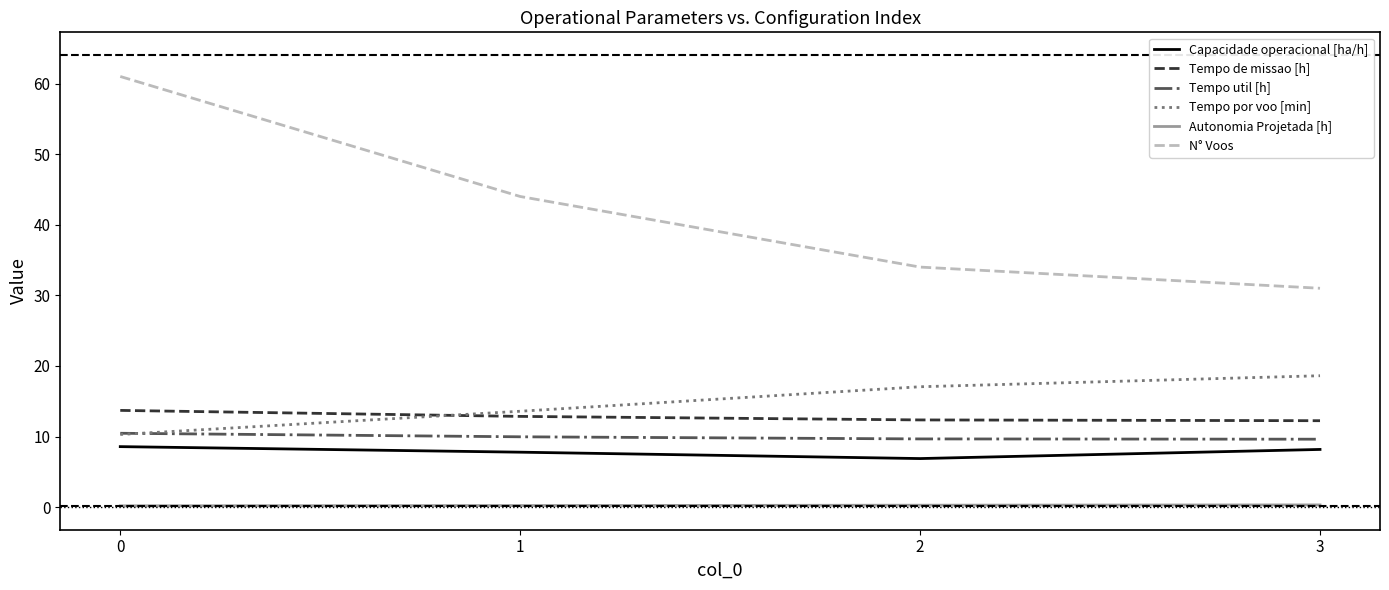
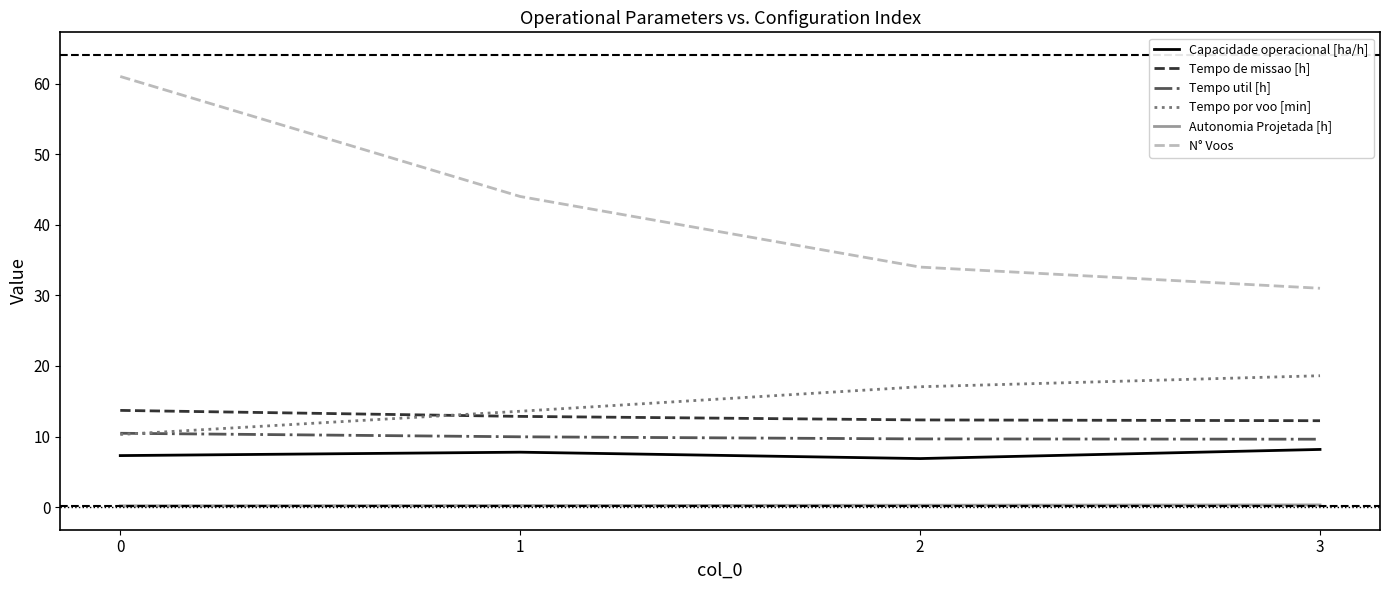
Capacidade operacional [ha/h], 0: 9 -> 7
